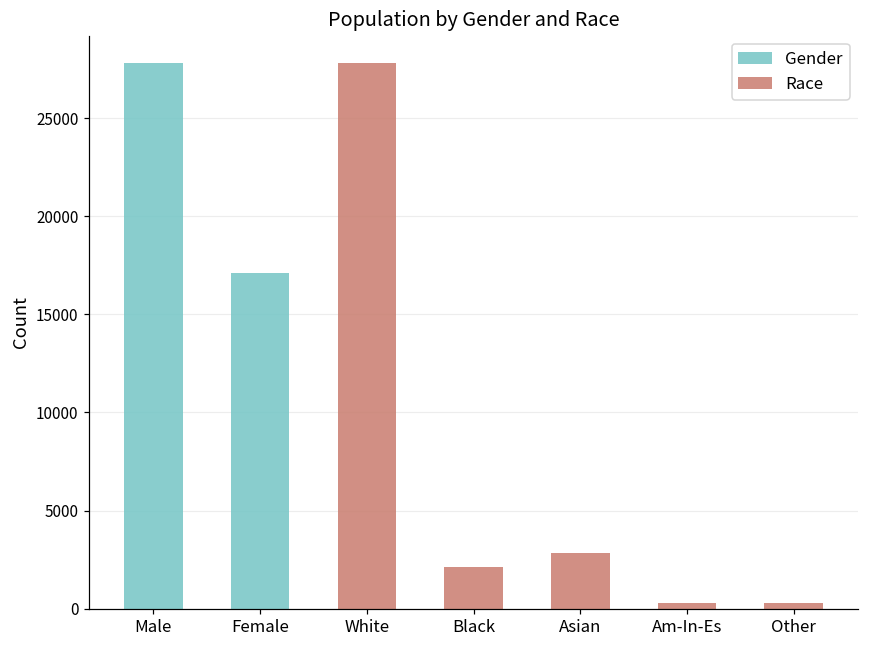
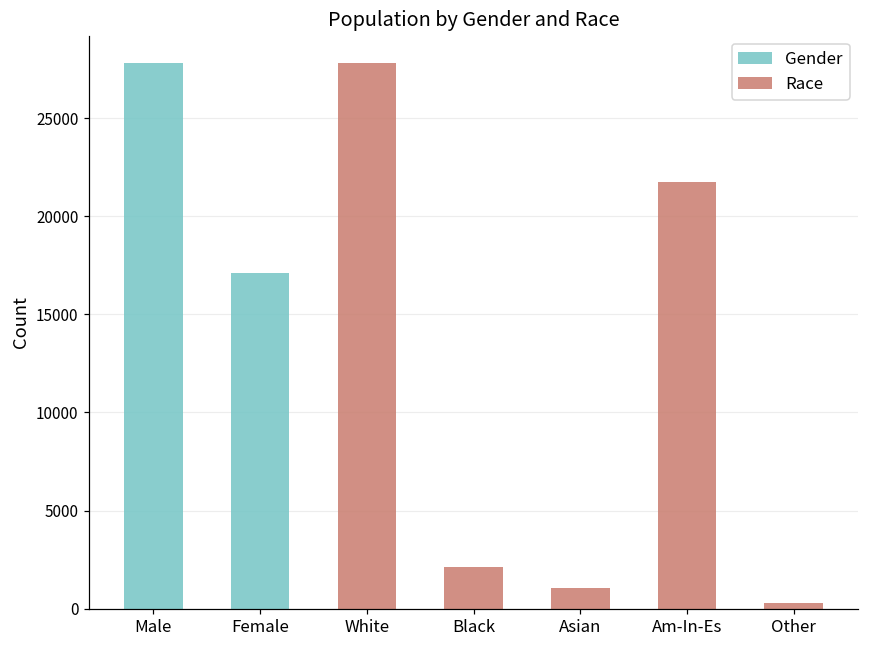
Race, Asian: 2900 -> 1000
Race, Am-In-Es: 300 -> 21700
